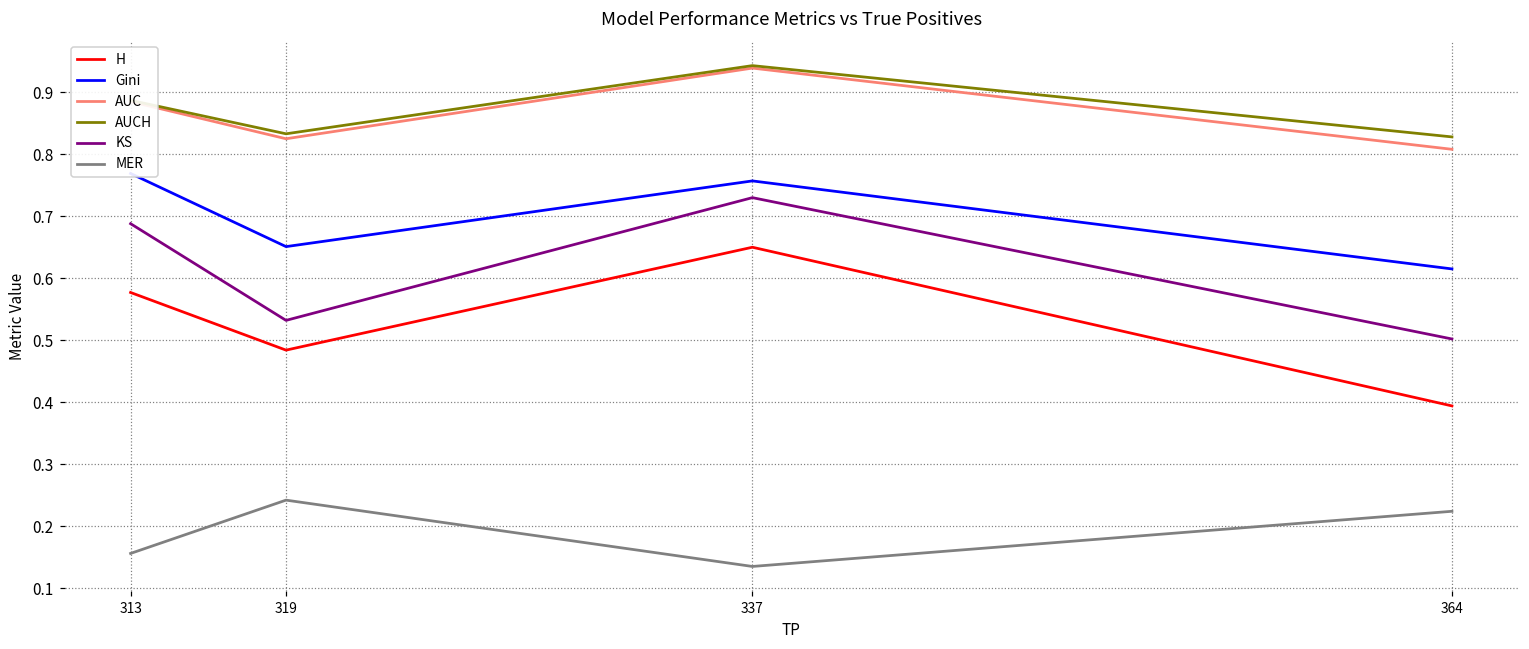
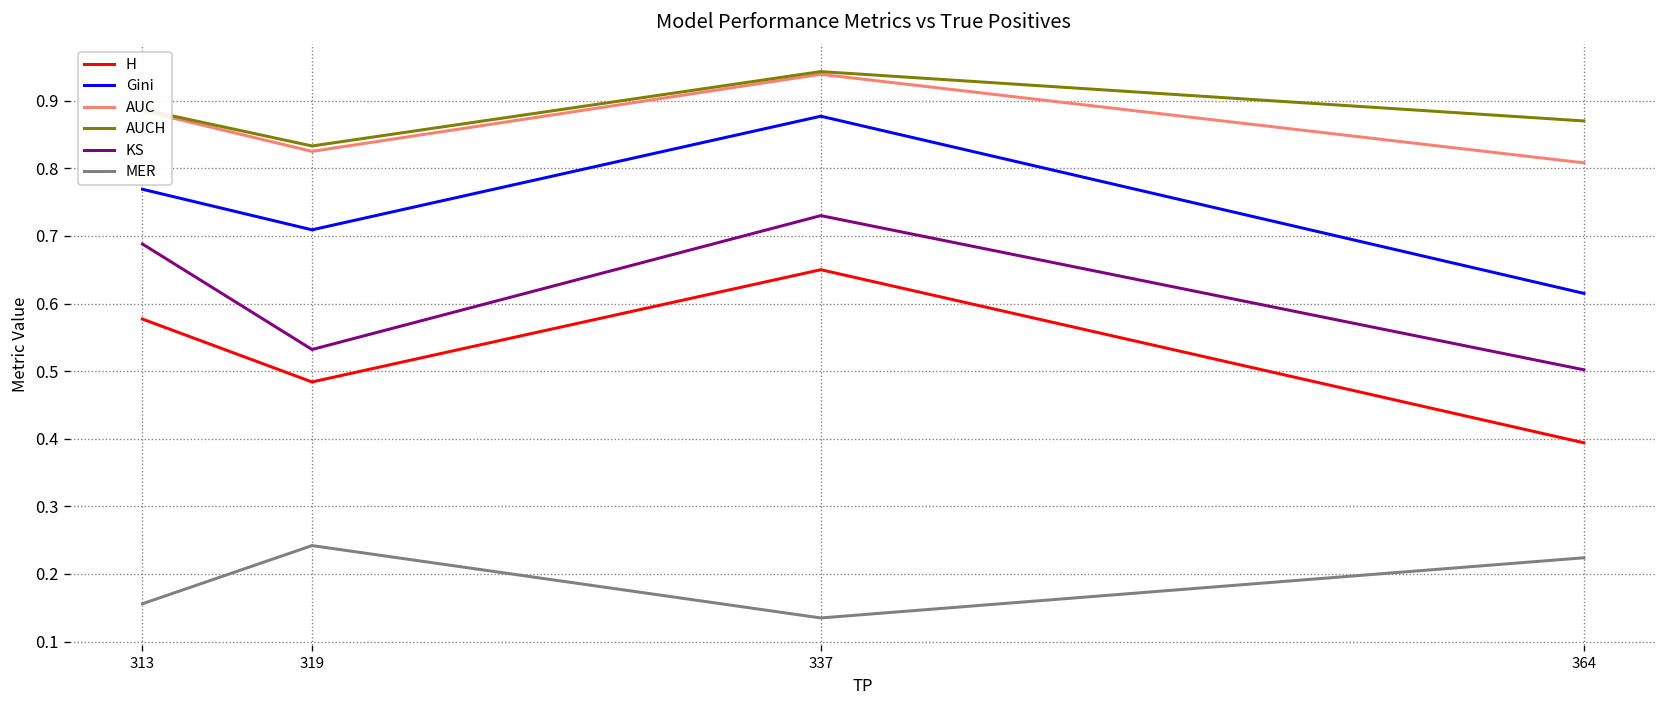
Gini, 319: 0.65 -> 0.71
Gini, 337: 0.76 -> 0.88
AUCH, 364: 0.83 -> 0.87
